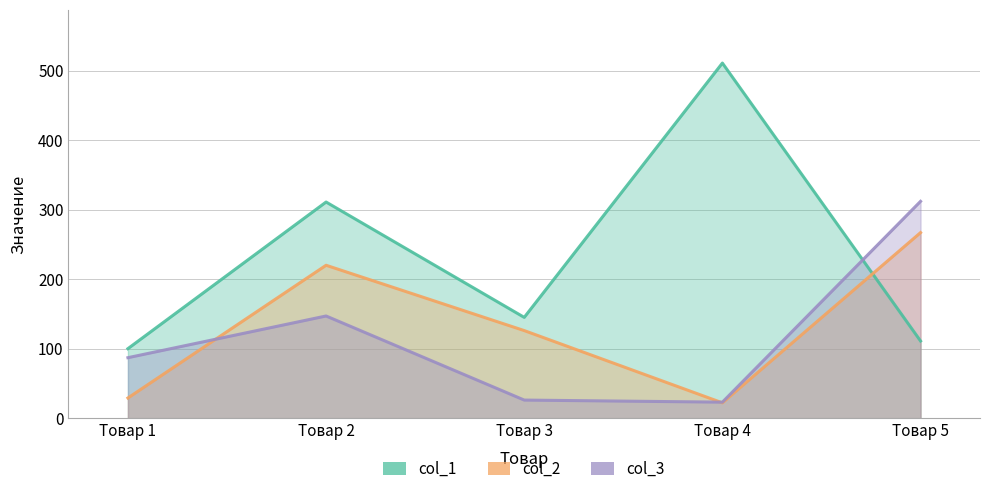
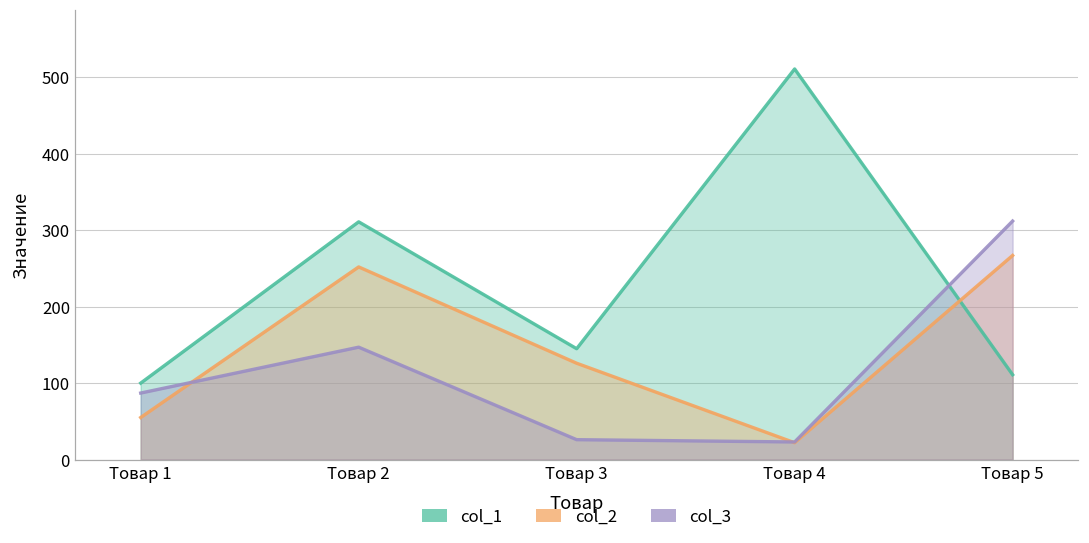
col_2, Товар 1: 30 -> 60
col_2, Товар 2: 220 -> 250
